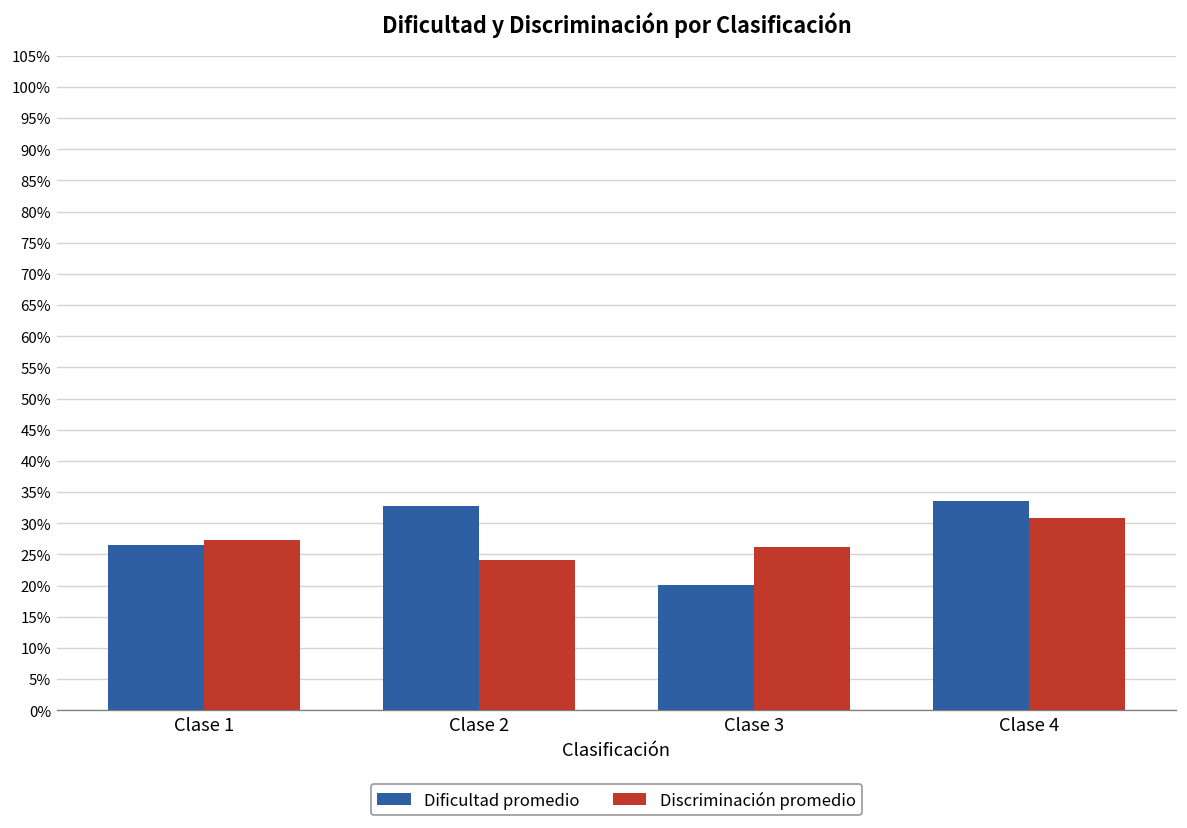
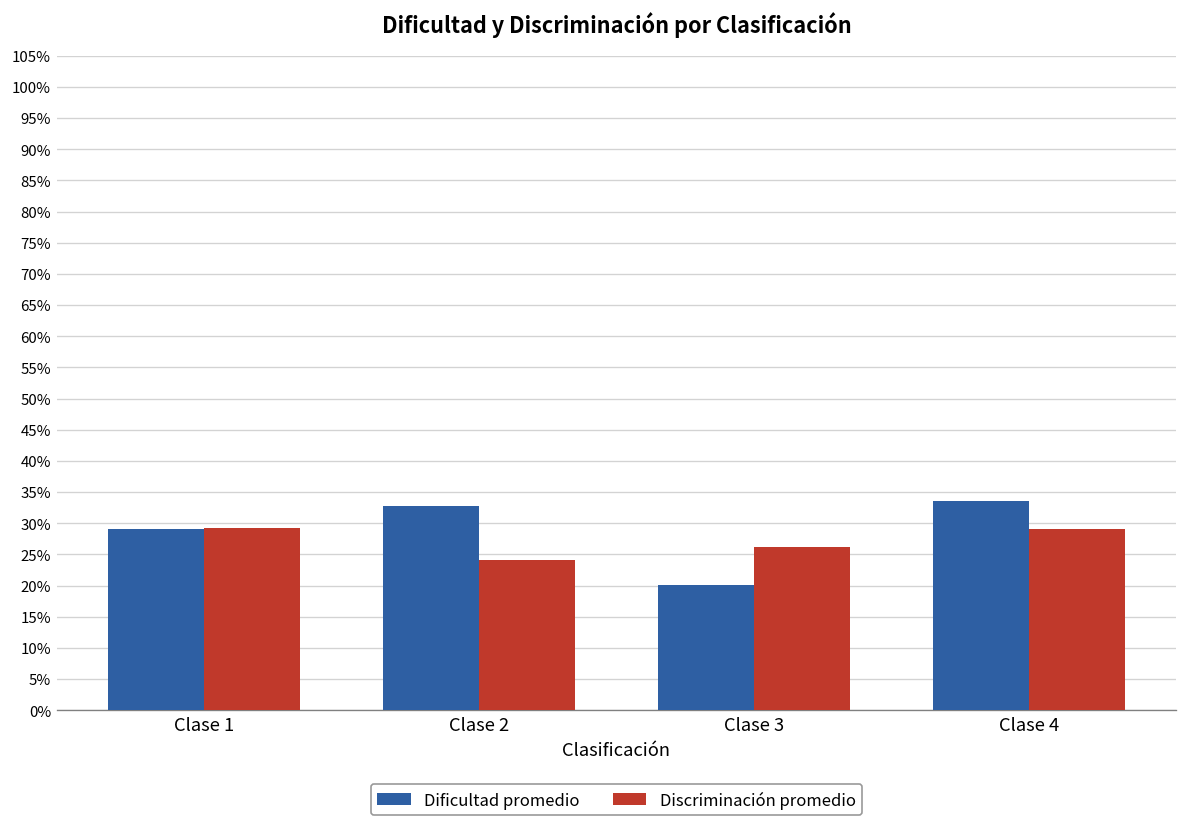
Dificultad promedio, Clase 1: 26% -> 29%
Discriminación promedio, Clase 1: 27% -> 29%
Discriminación promedio, Clase 4: 31% -> 29%
